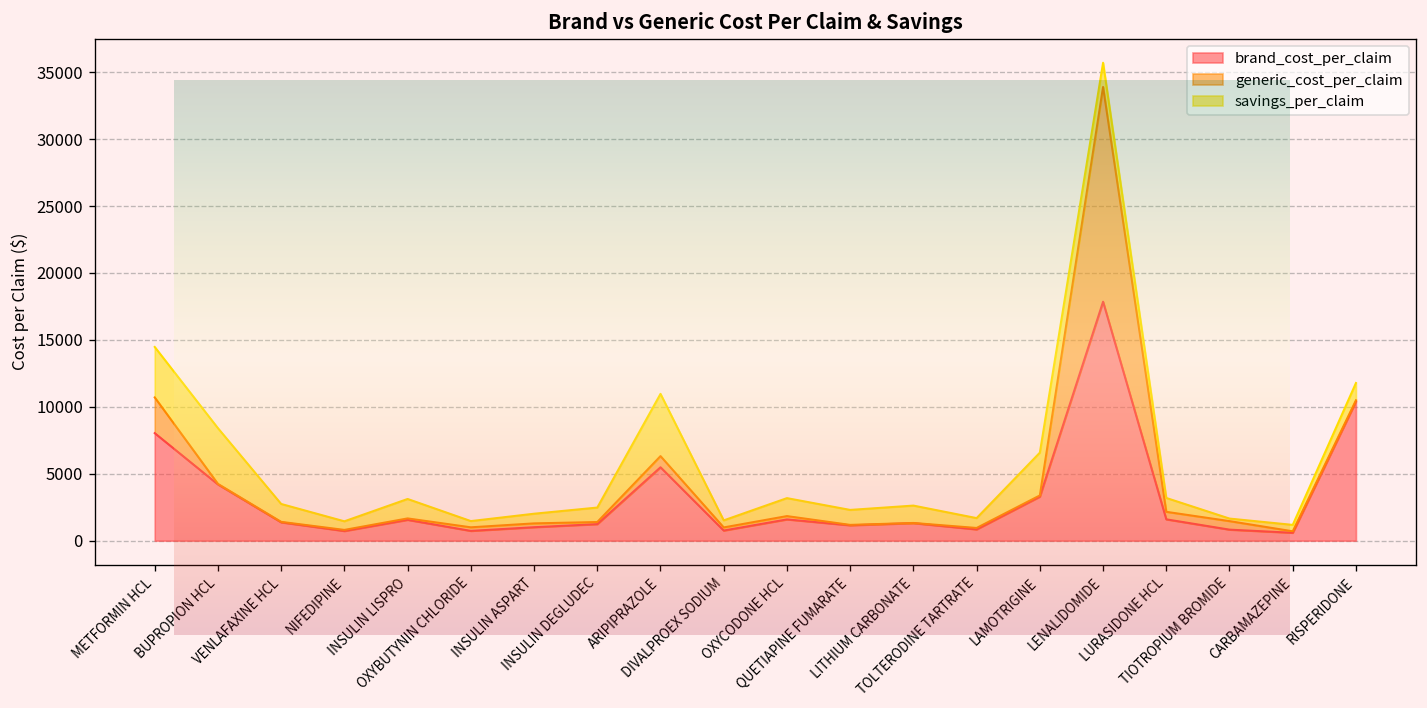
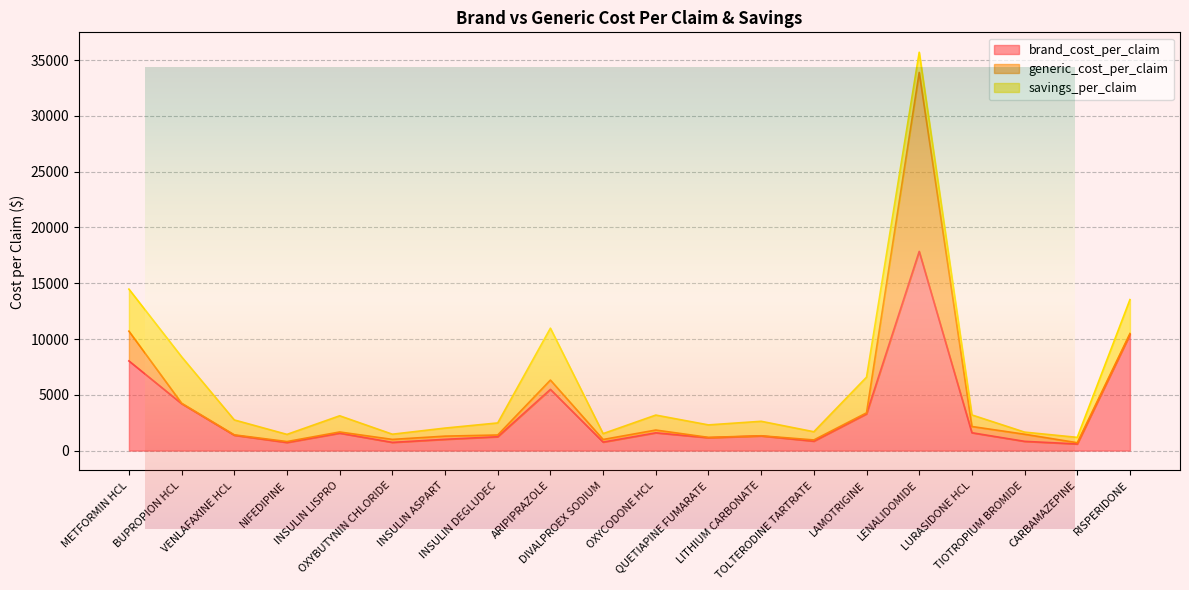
savings_per_claim, RISPERIDONE: 1300 -> 3000
